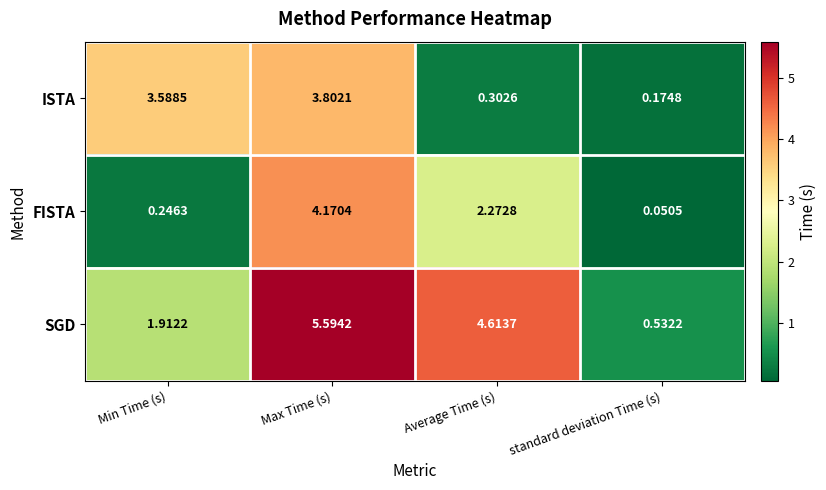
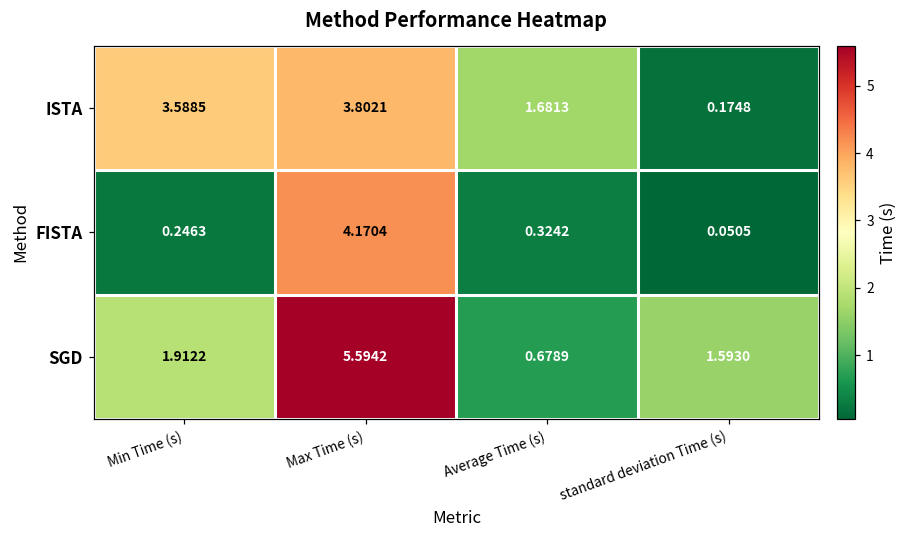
ISTA, Average Time (s): 0.3026 -> 1.6813
FISTA, Average Time (s): 2.2728 -> 0.3242
SGD, Average Time (s): 4.6137 -> 0.6789
SGD, standard deviation Time (s): 0.5322 -> 1.5930
